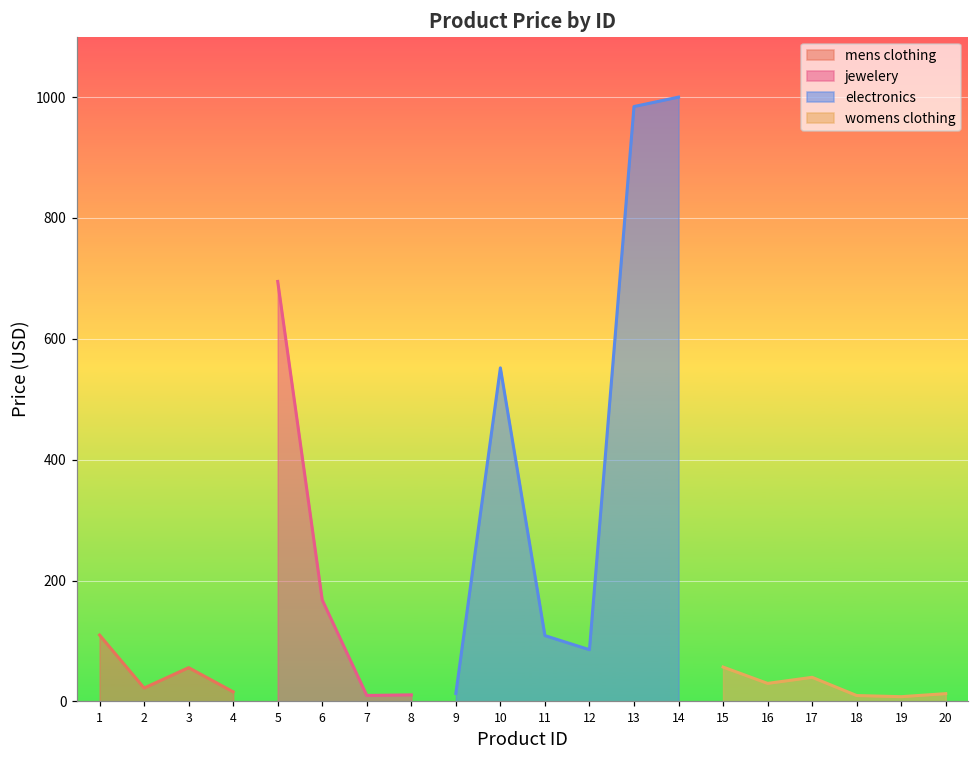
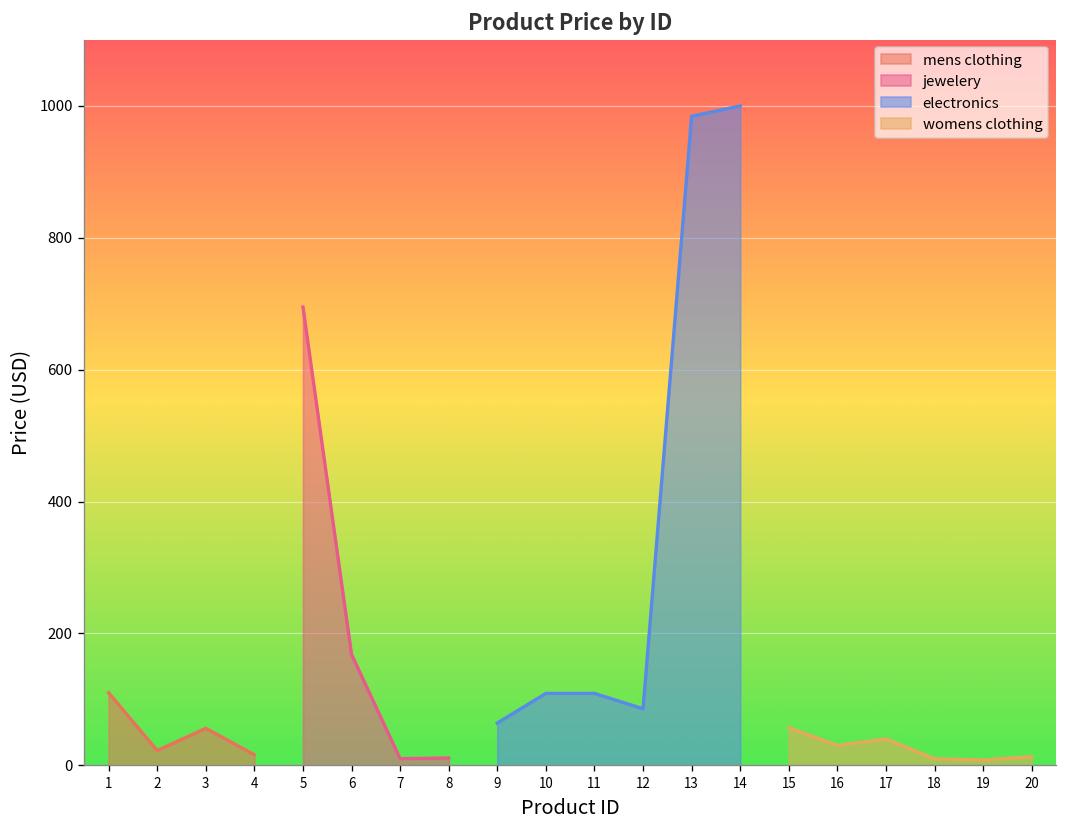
electronics, 9: 10 -> 60
electronics, 10: 550 -> 110
